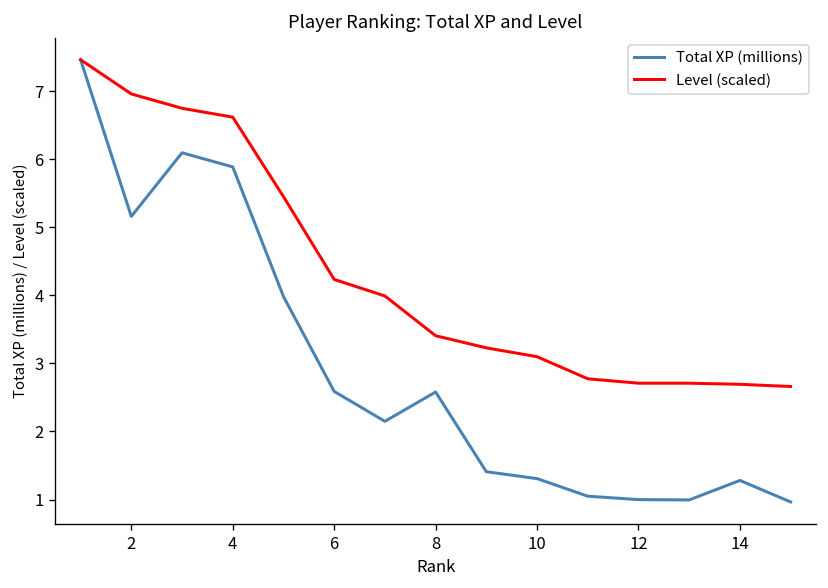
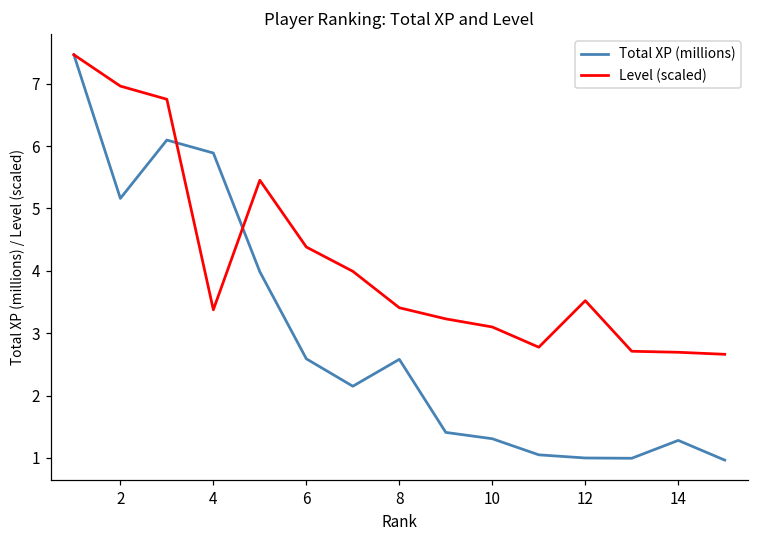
Level (scaled), 4: 6.6 -> 3.4
Level (scaled), 6: 4.2 -> 4.4
Level (scaled), 12: 2.7 -> 3.5
